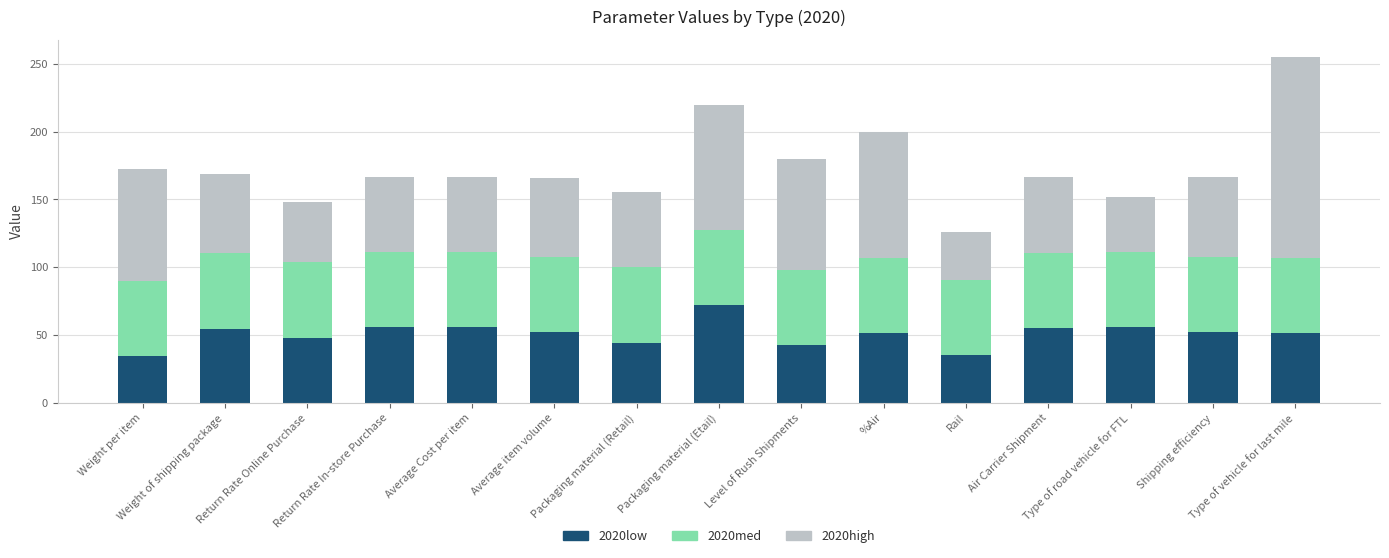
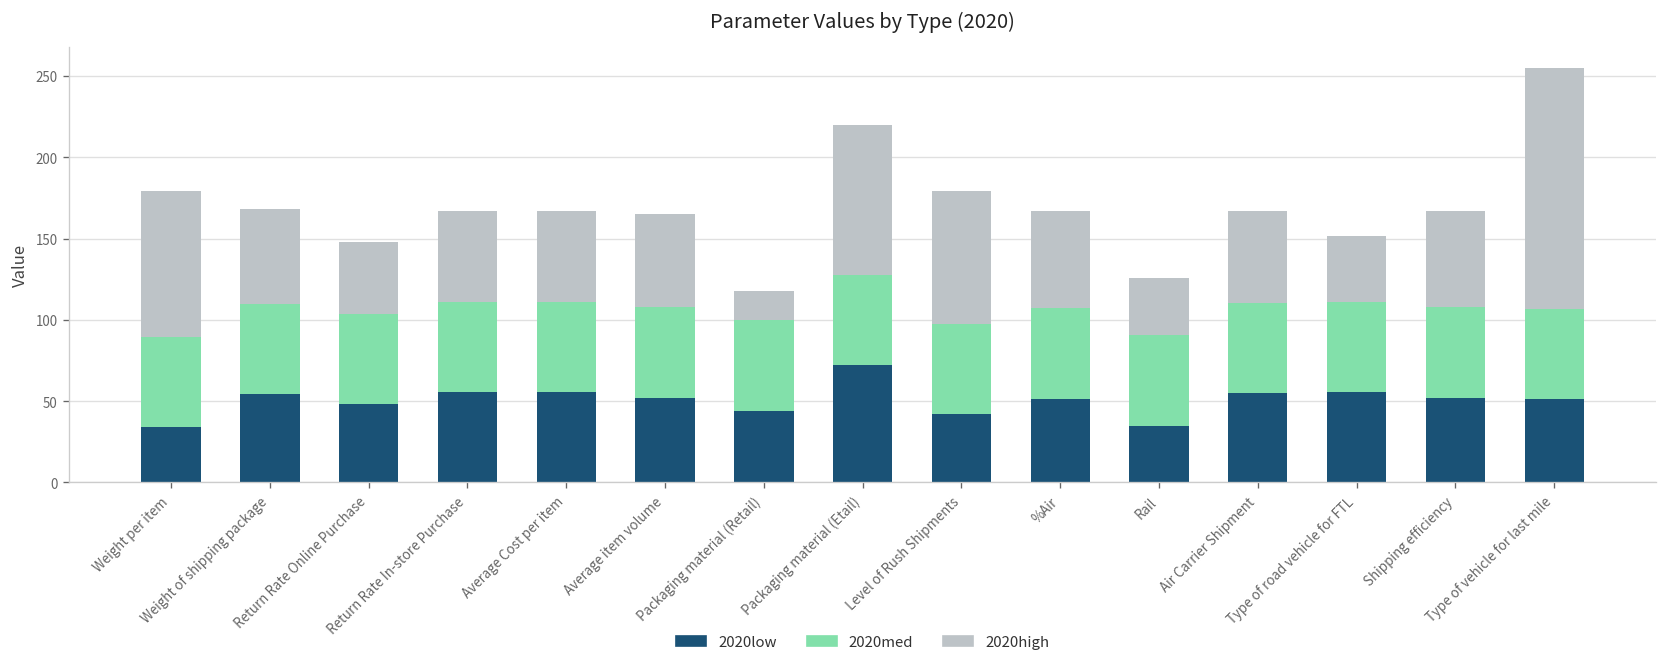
2020high, Weight per item: 82 -> 90
2020high, Packaging material (Retail): 56 -> 18
2020high, %Air: 93 -> 60
